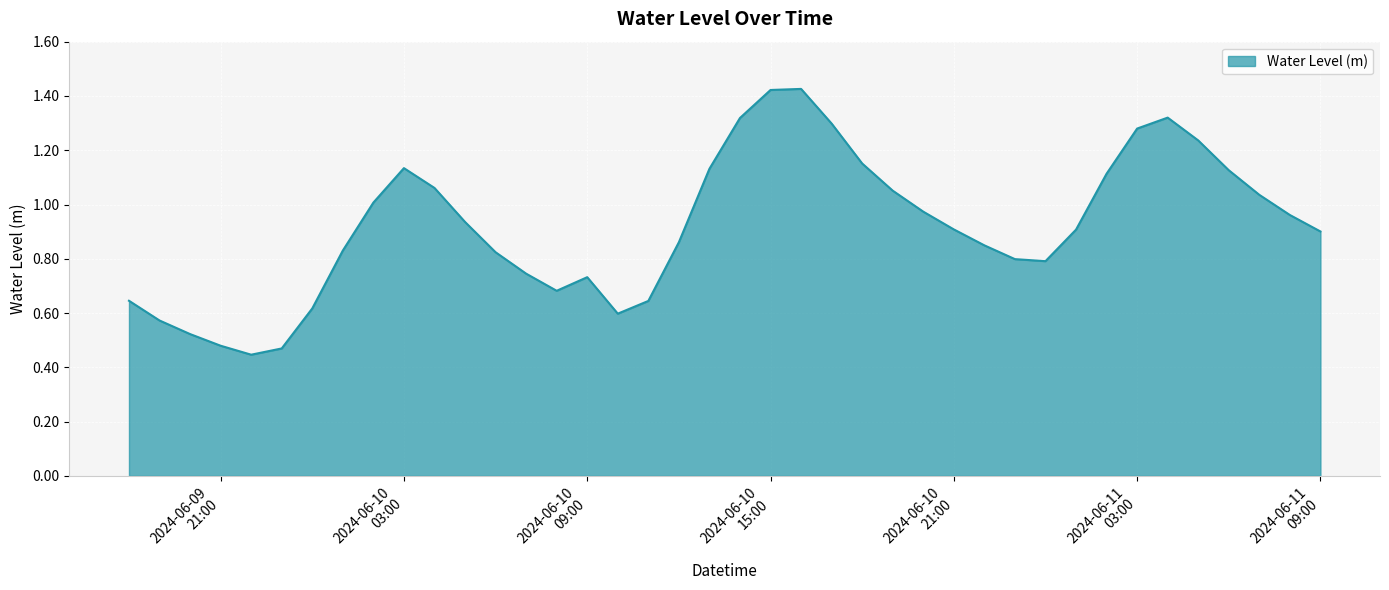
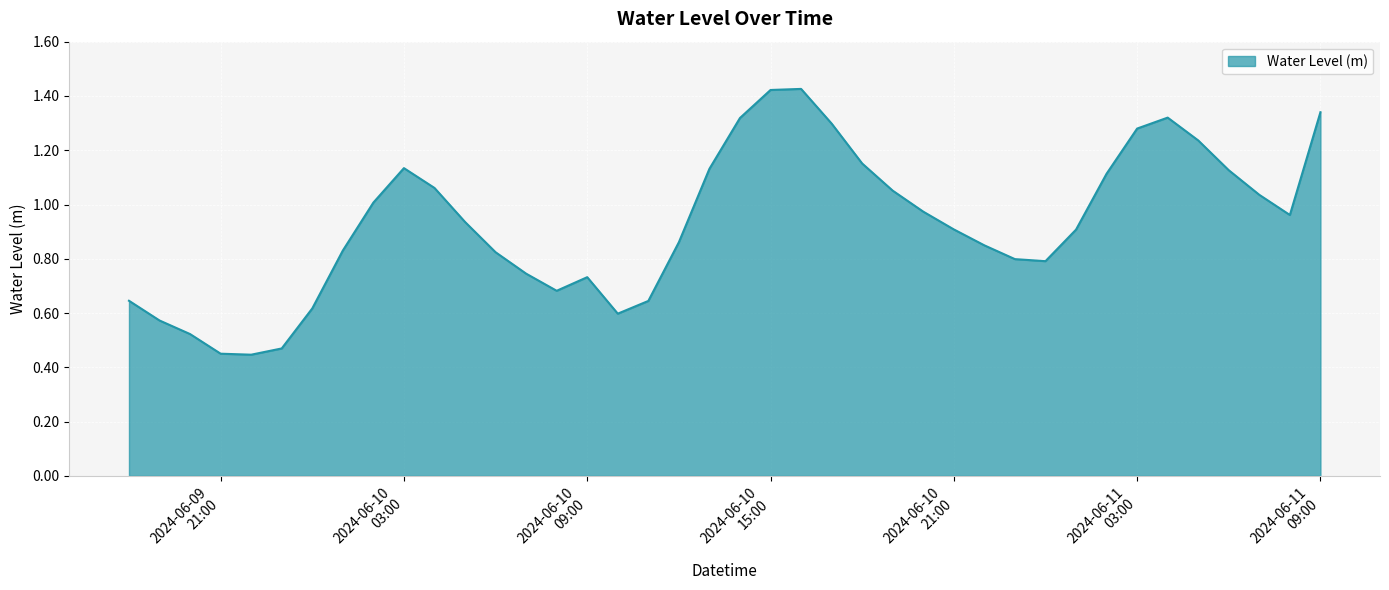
2024-06-09 21:00: 0.48 -> 0.45
2024-06-11 09:00: 0.90 -> 1.34
